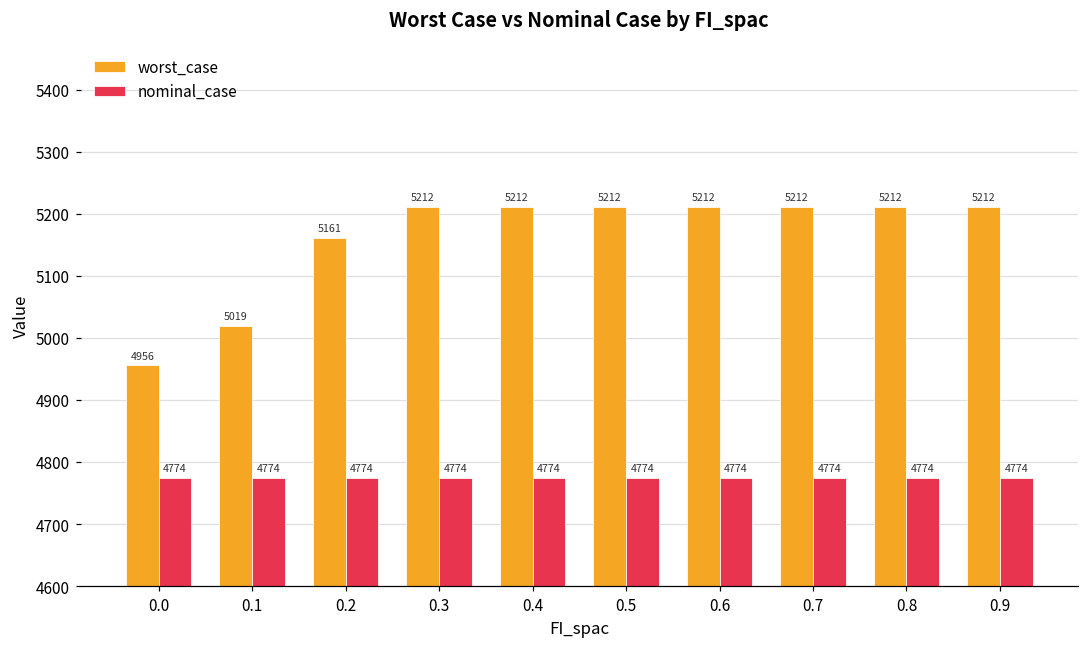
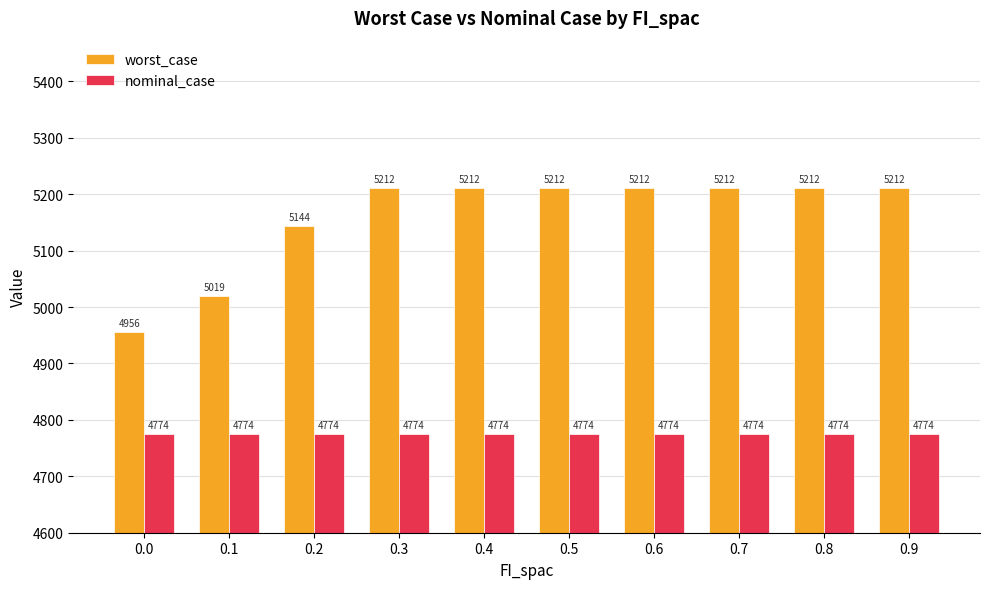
worst_case, 0.2: 5161 -> 5144
